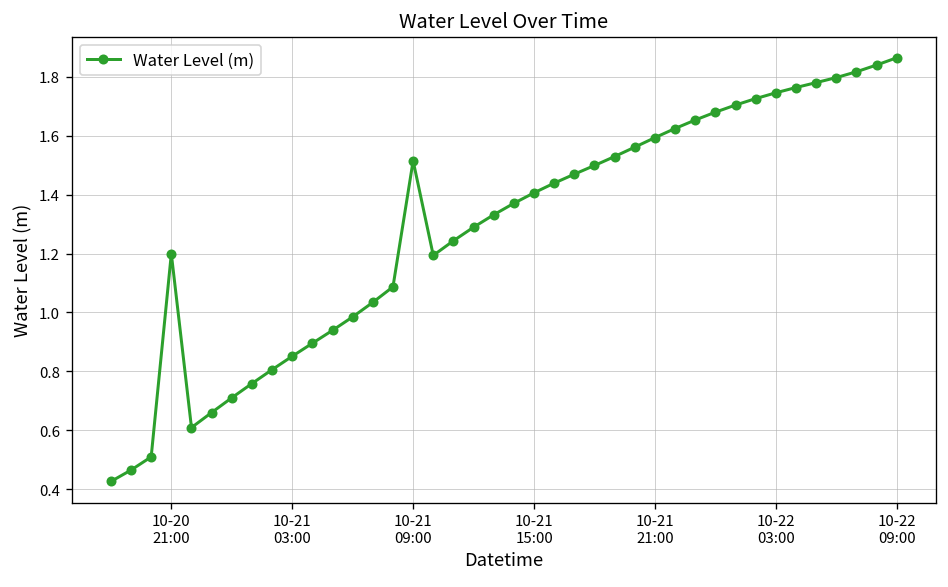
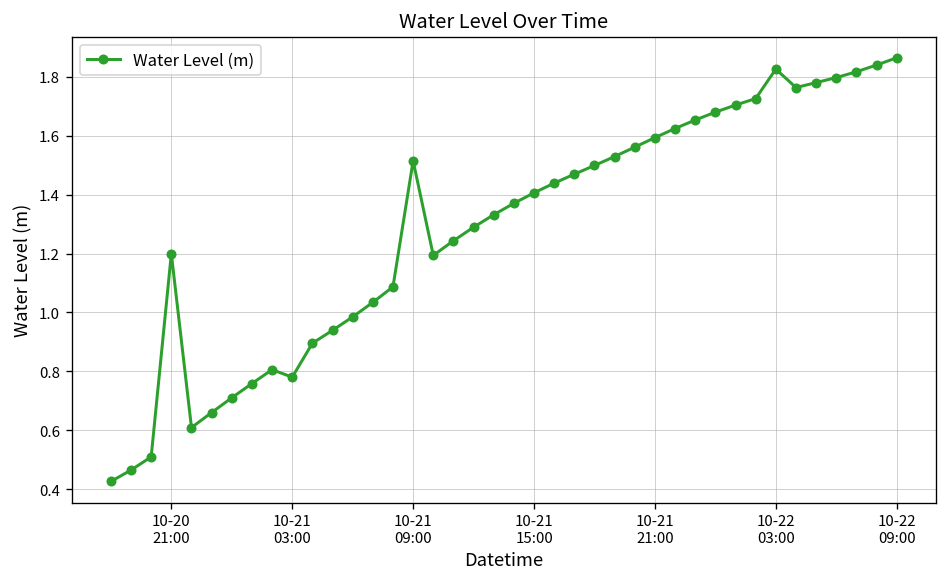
10-21 03:00: 0.85 -> 0.78
10-22 03:00: 1.75 -> 1.83
